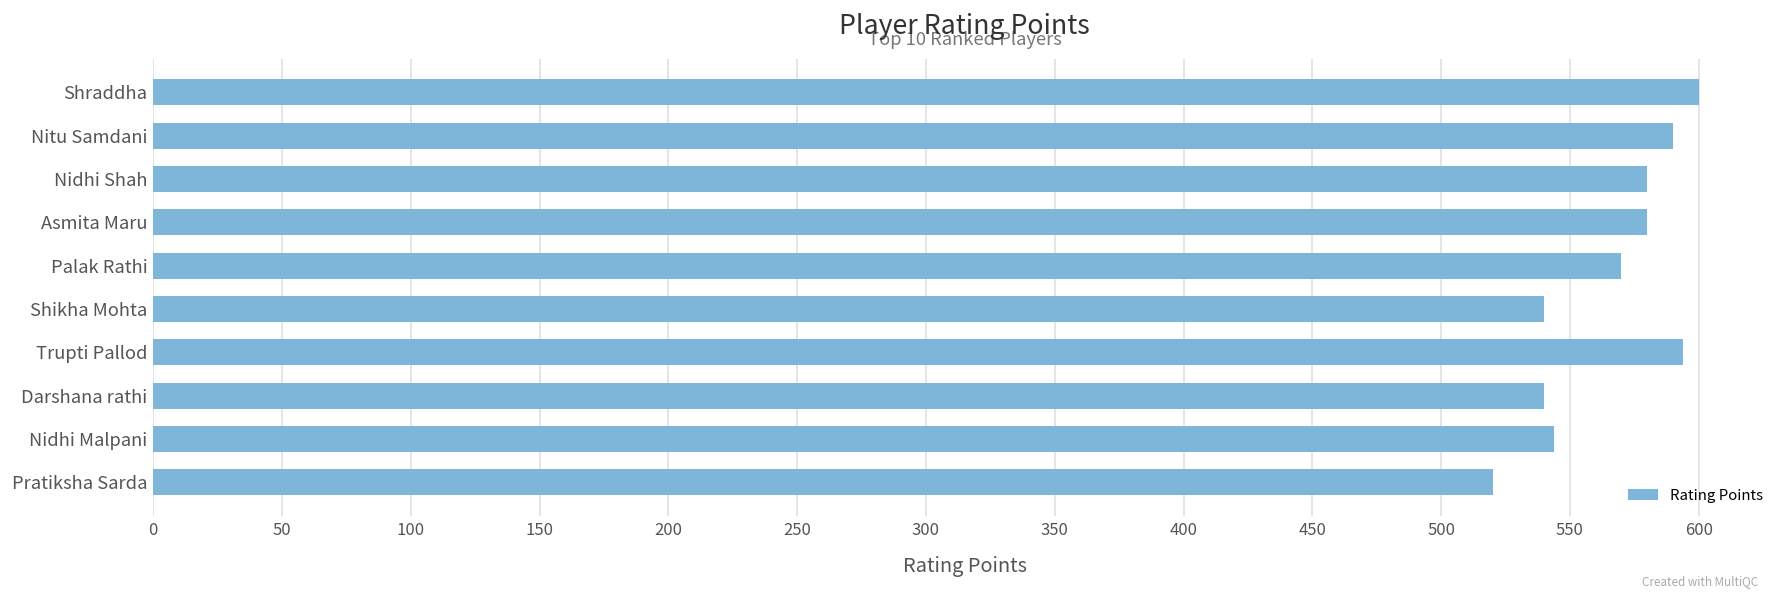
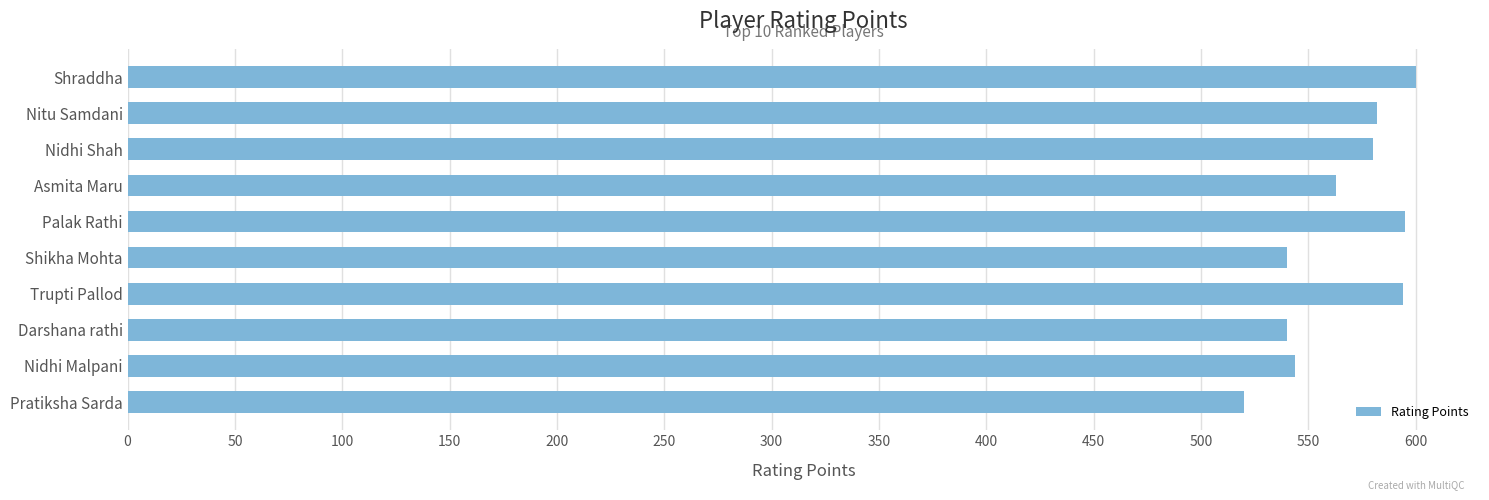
Nitu Samdani: 590 -> 582
Asmita Maru: 580 -> 563
Palak Rathi: 570 -> 595
